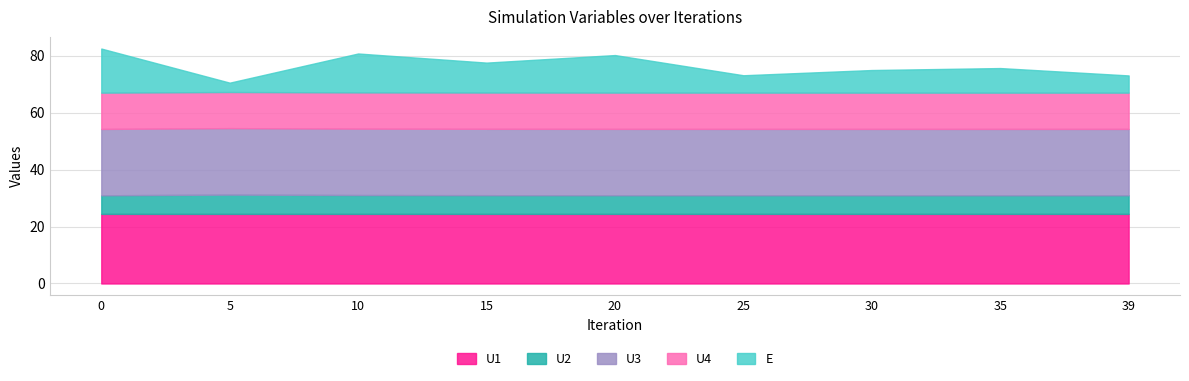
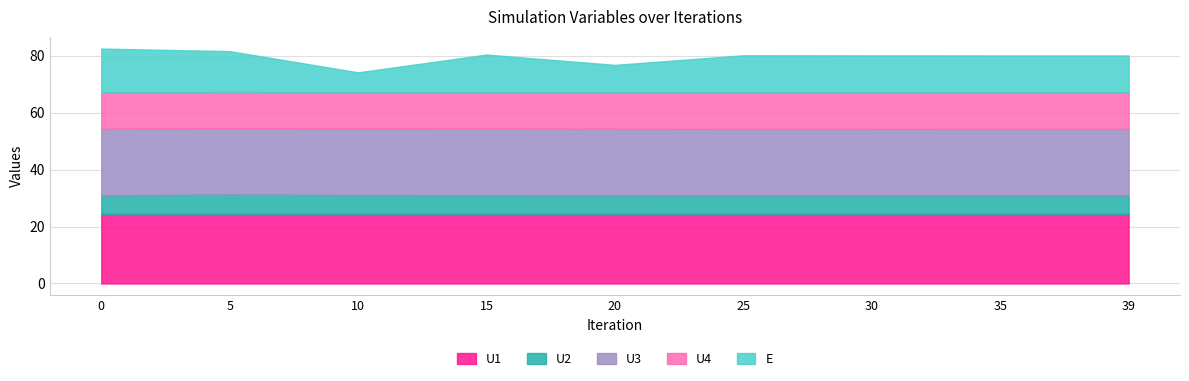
E, 5: 3 -> 14
E, 10: 14 -> 7
E, 15: 11 -> 13
E, 20: 13 -> 10
E, 25: 6 -> 13
E, 30: 8 -> 13
E, 35: 9 -> 13
E, 39: 6 -> 13
